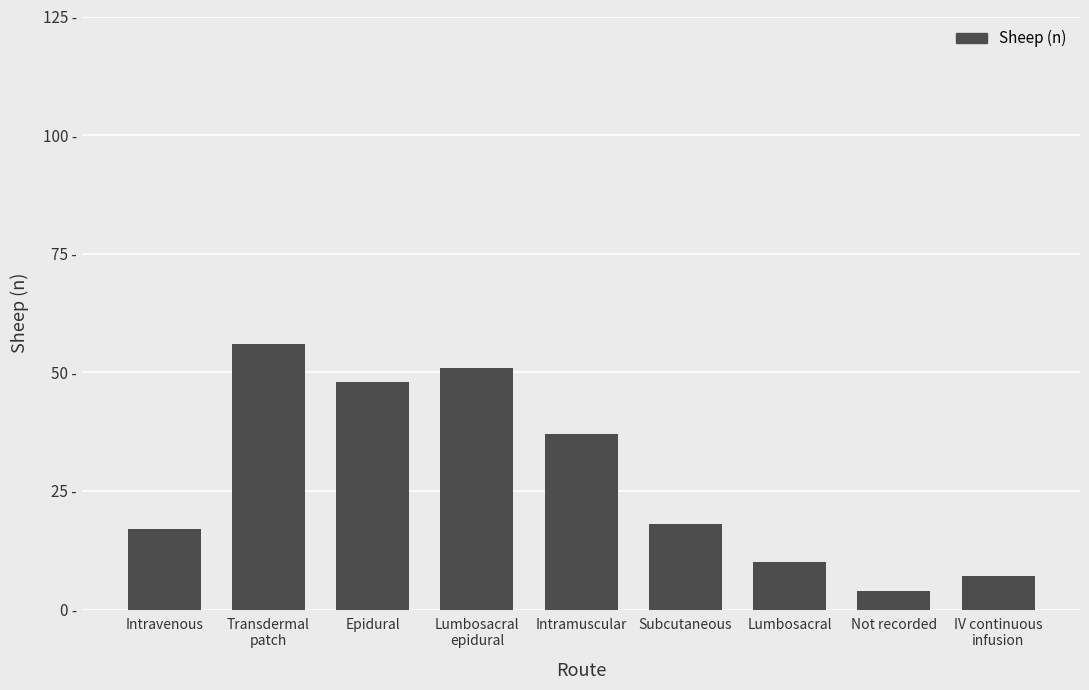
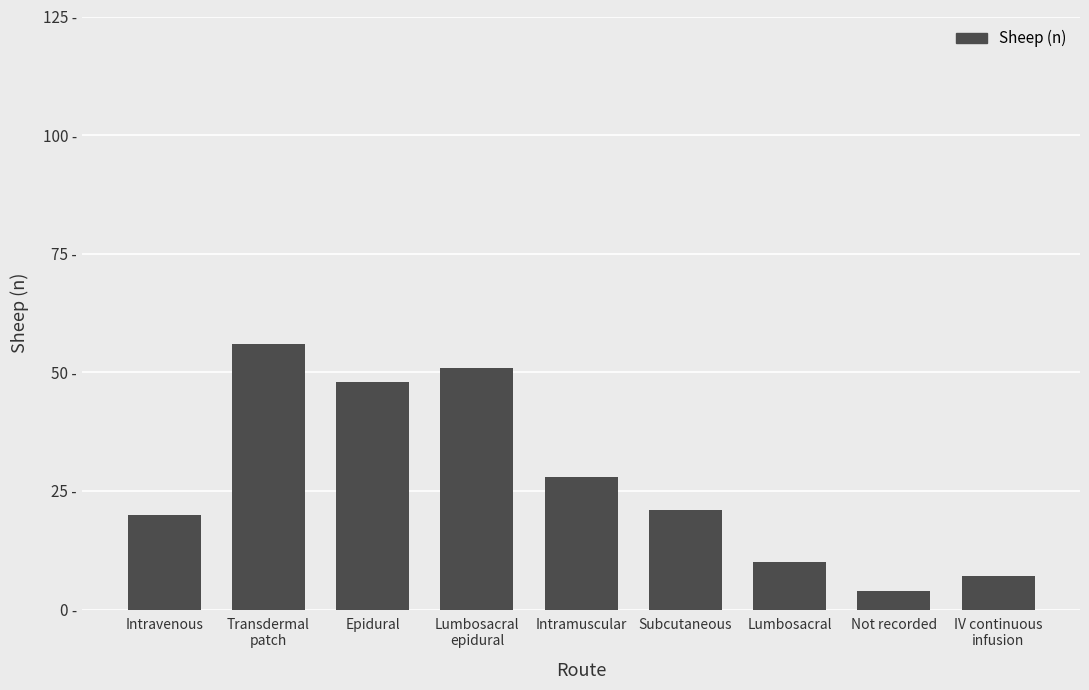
Intravenous: 17 - -> 20 -
Intramuscular: 37 - -> 28 -
Subcutaneous: 18 - -> 21 -
